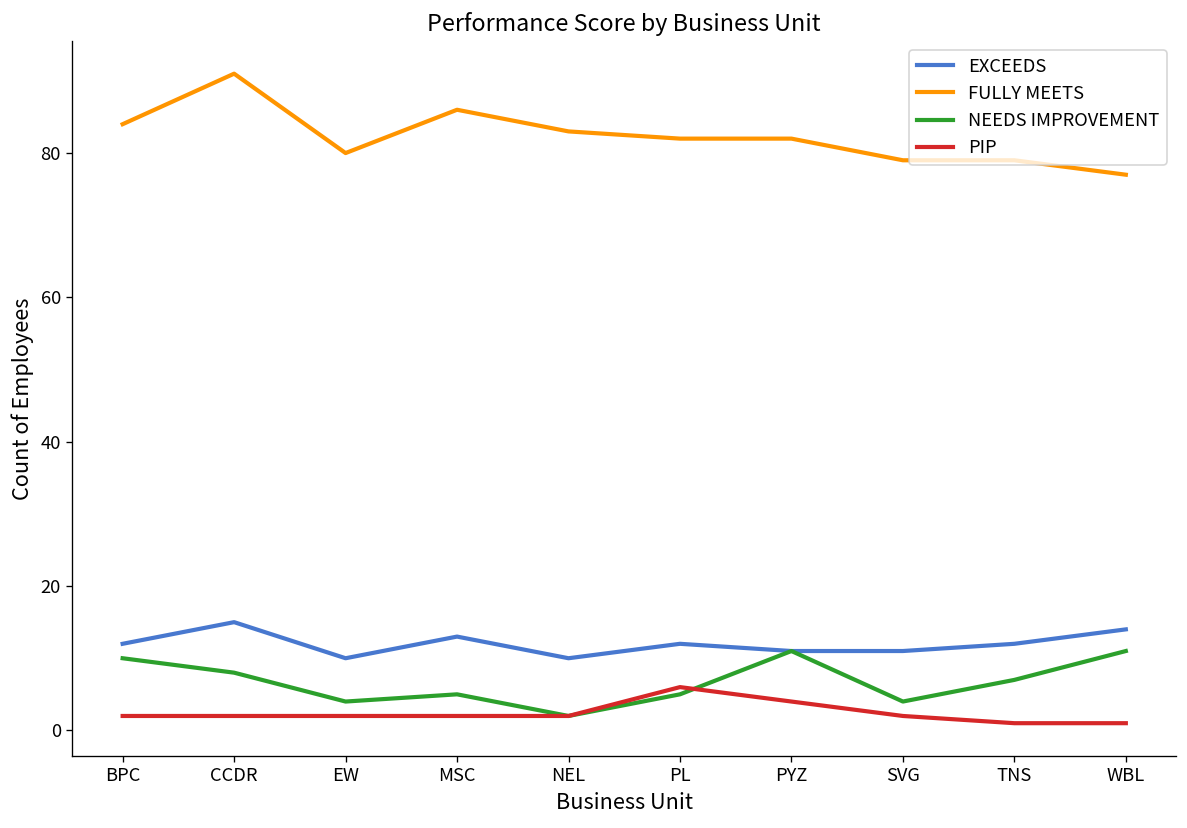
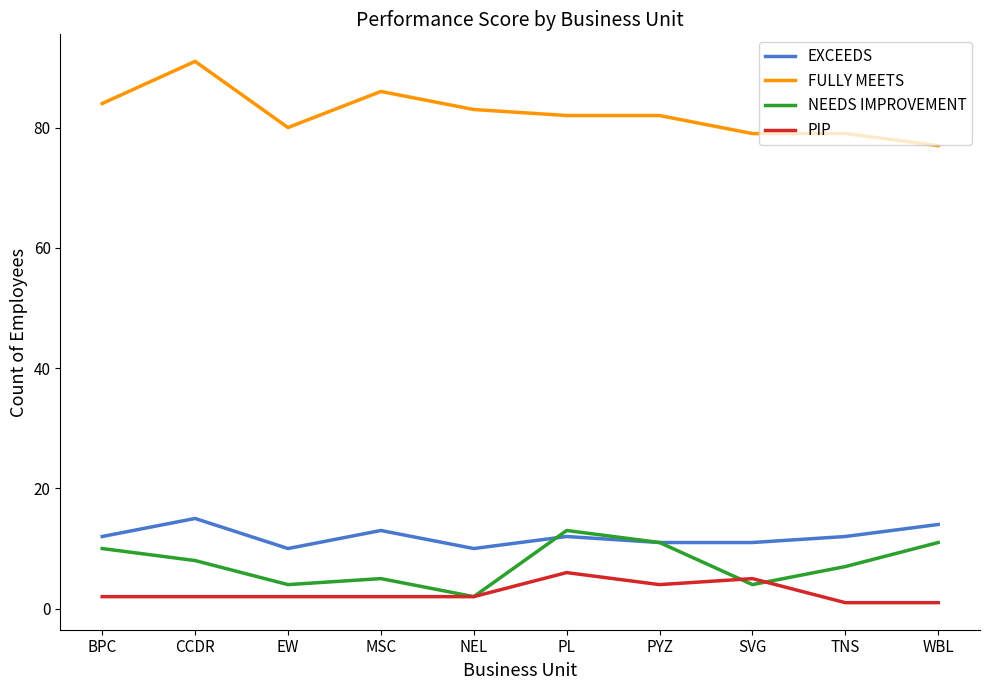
NEEDS IMPROVEMENT, PL: 5 -> 13
PIP, SVG: 2 -> 5
